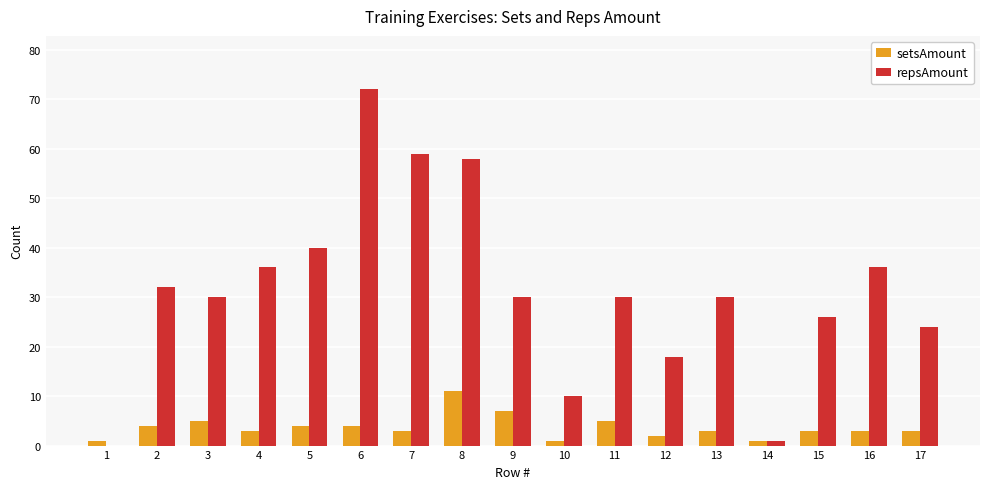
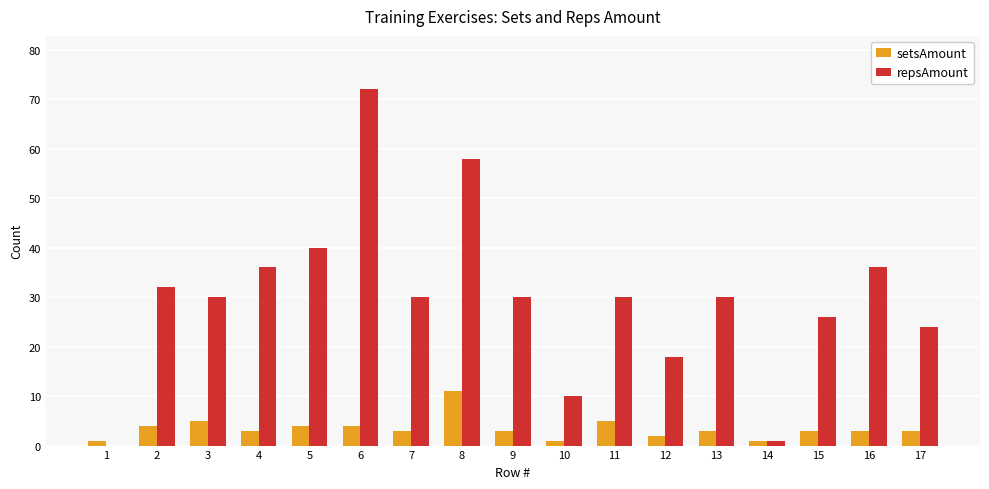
repsAmount, 7: 59 -> 30
setsAmount, 9: 7 -> 3
